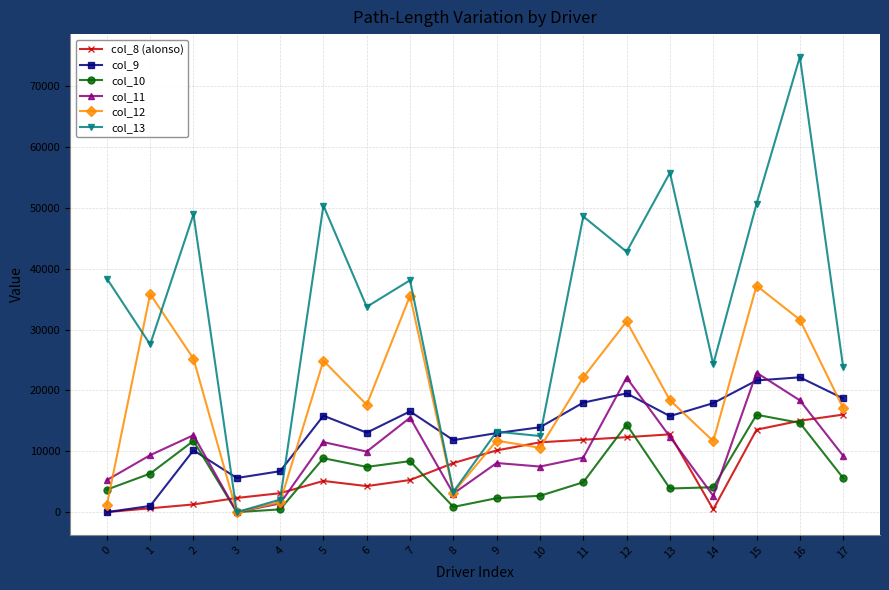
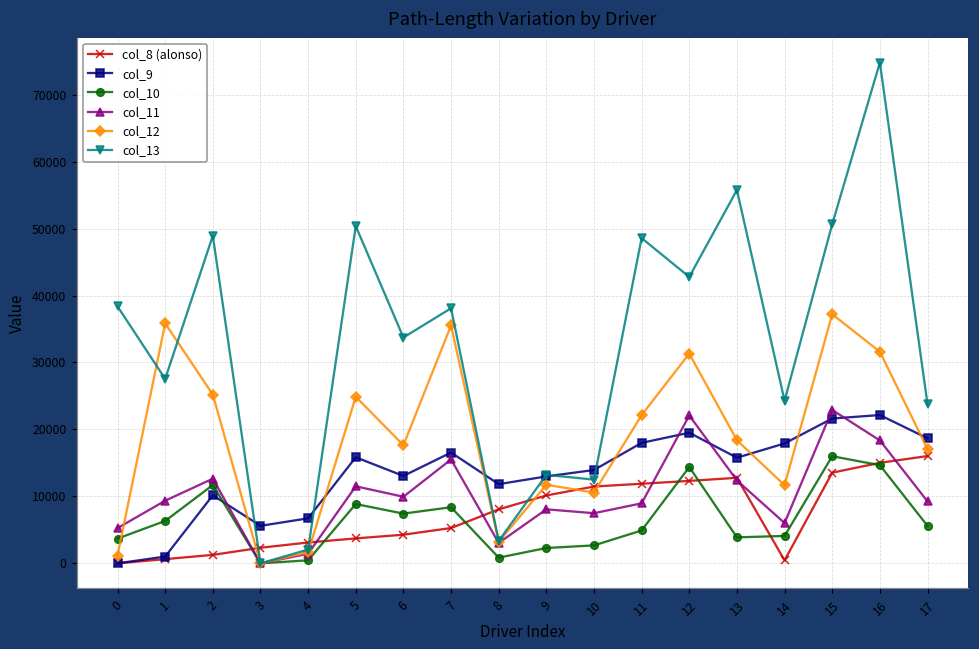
col_8 (alonso), 5: 5000 -> 4000
col_11, 14: 3000 -> 6000
